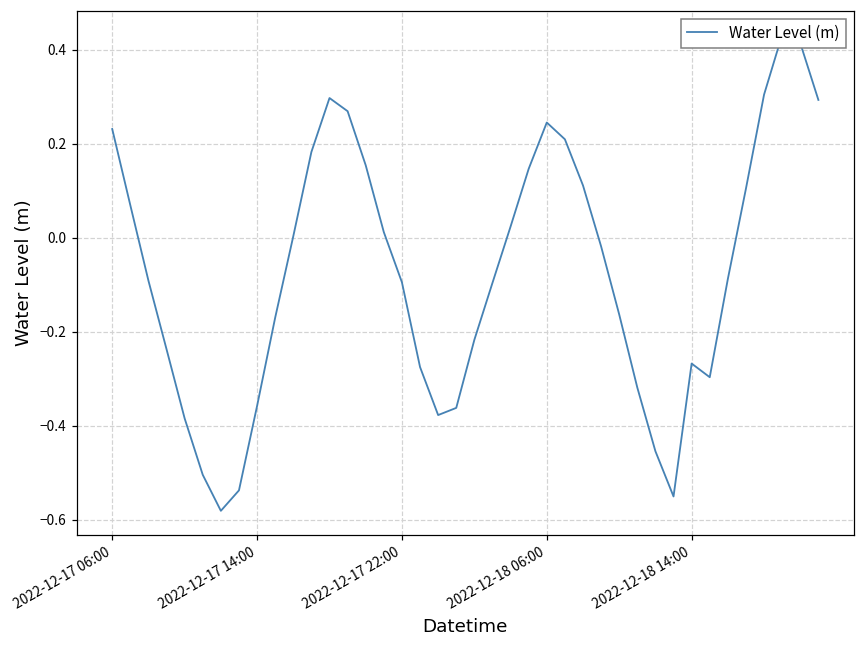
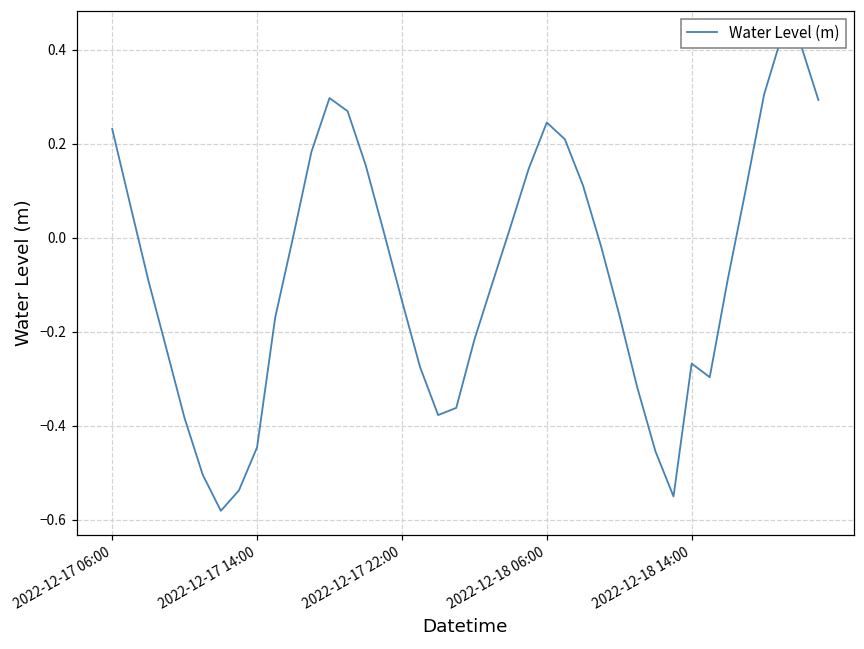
2022-12-17 14:00: -0.36 -> -0.45
2022-12-17 22:00: -0.10 -> -0.13
